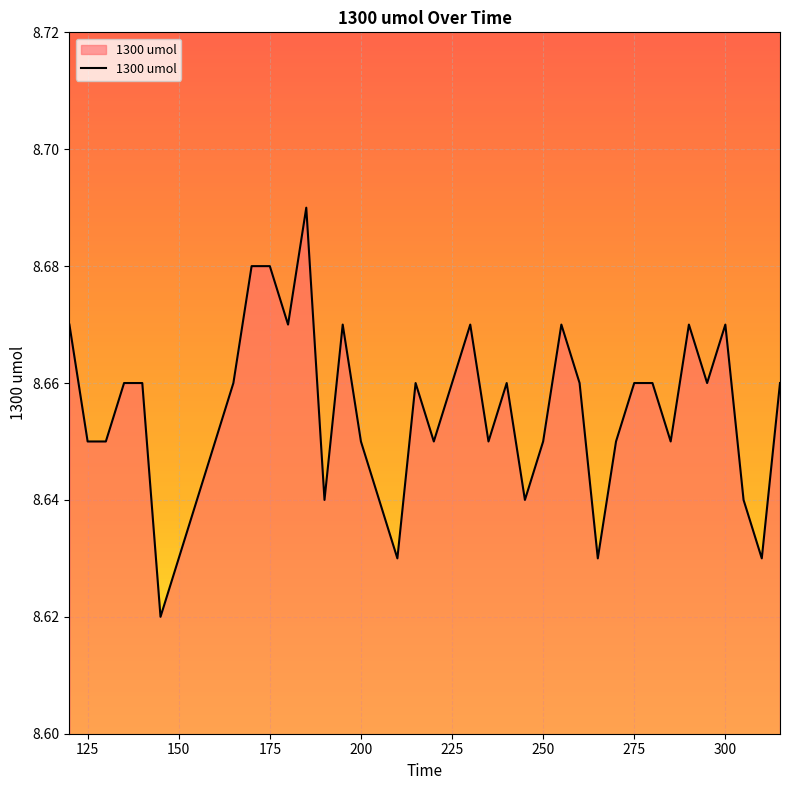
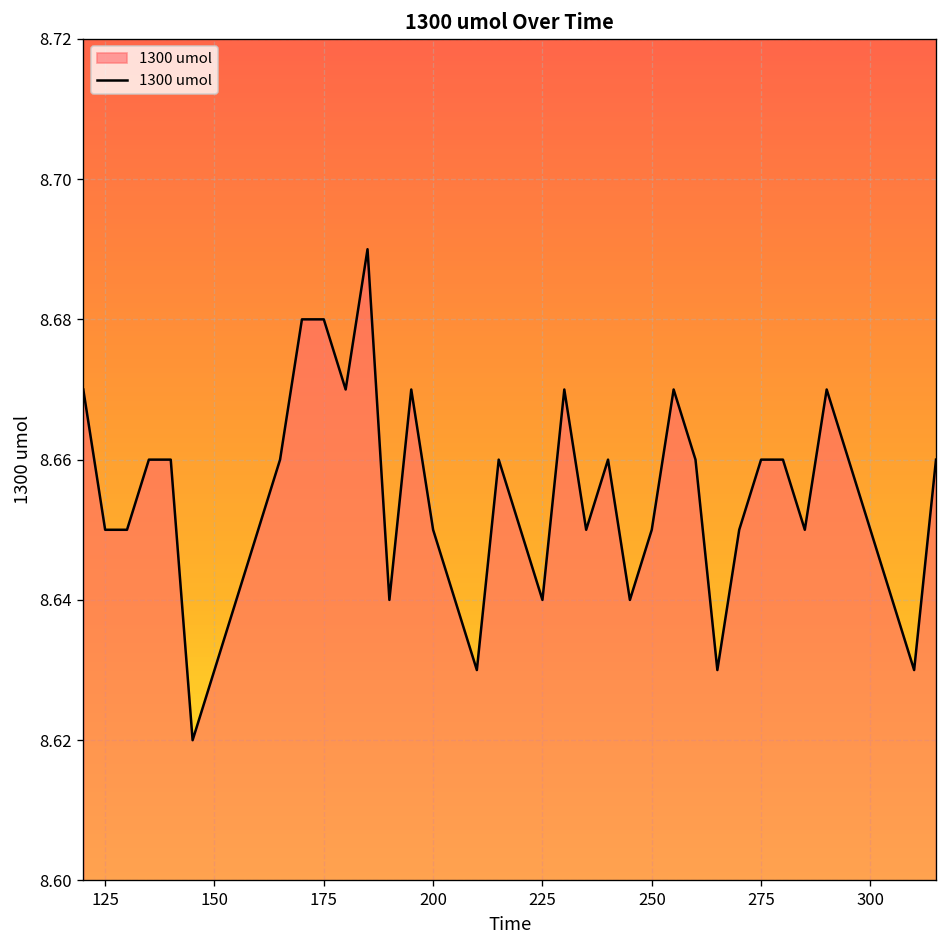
225: 8.66 -> 8.64
300: 8.67 -> 8.65
